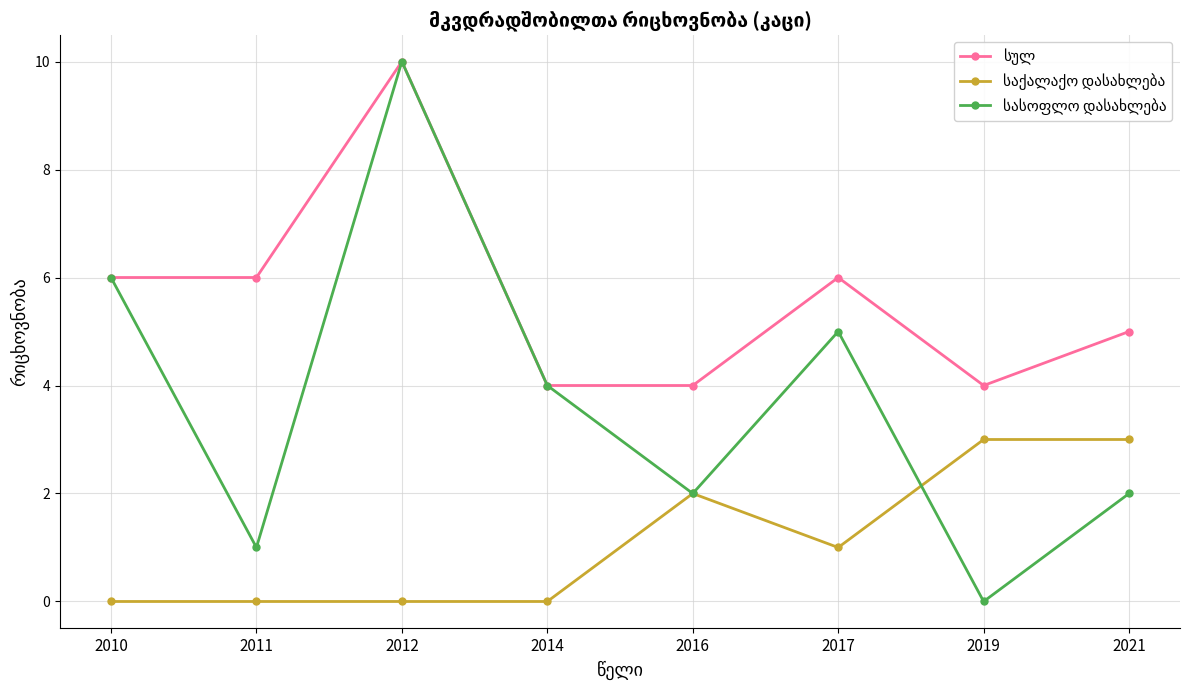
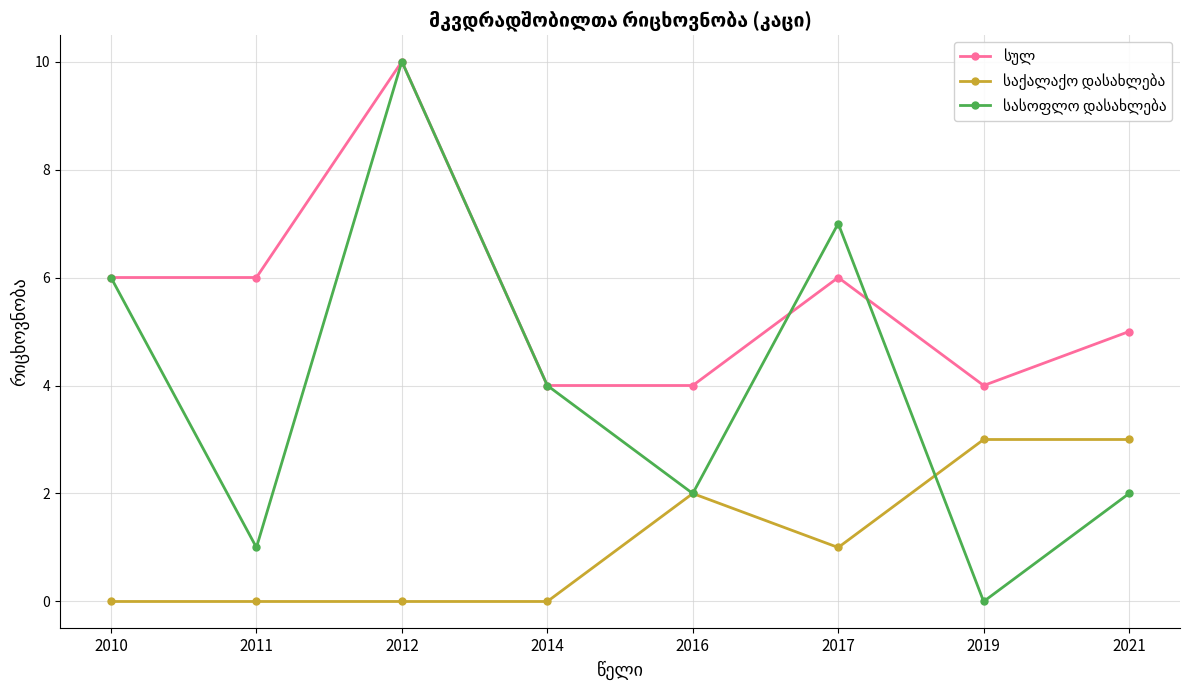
სასოფლო დასახლება, 2017: 5 -> 7
